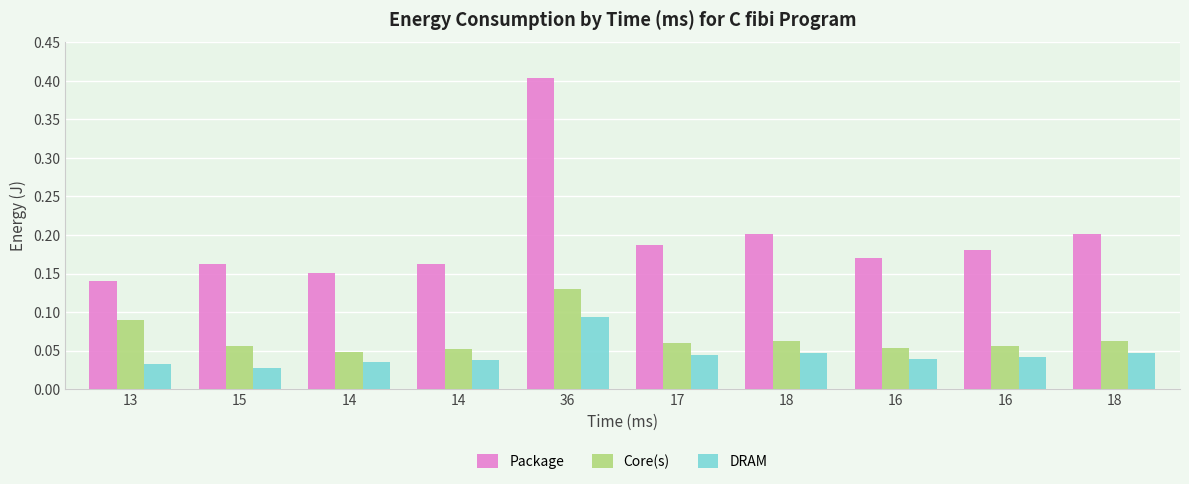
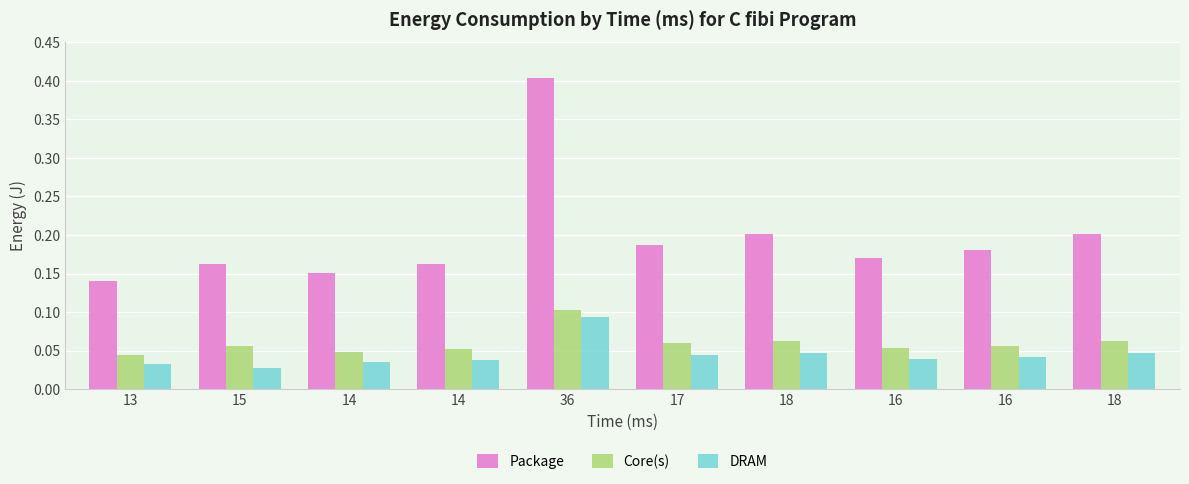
Core(s), 13: 0.09 -> 0.04
Core(s), 36: 0.13 -> 0.10
